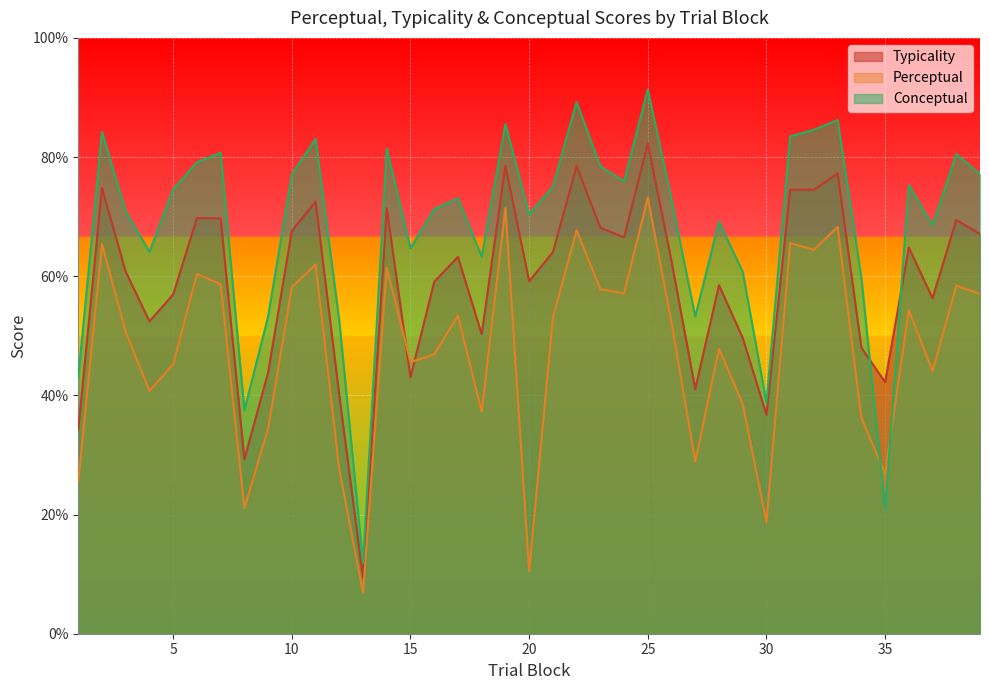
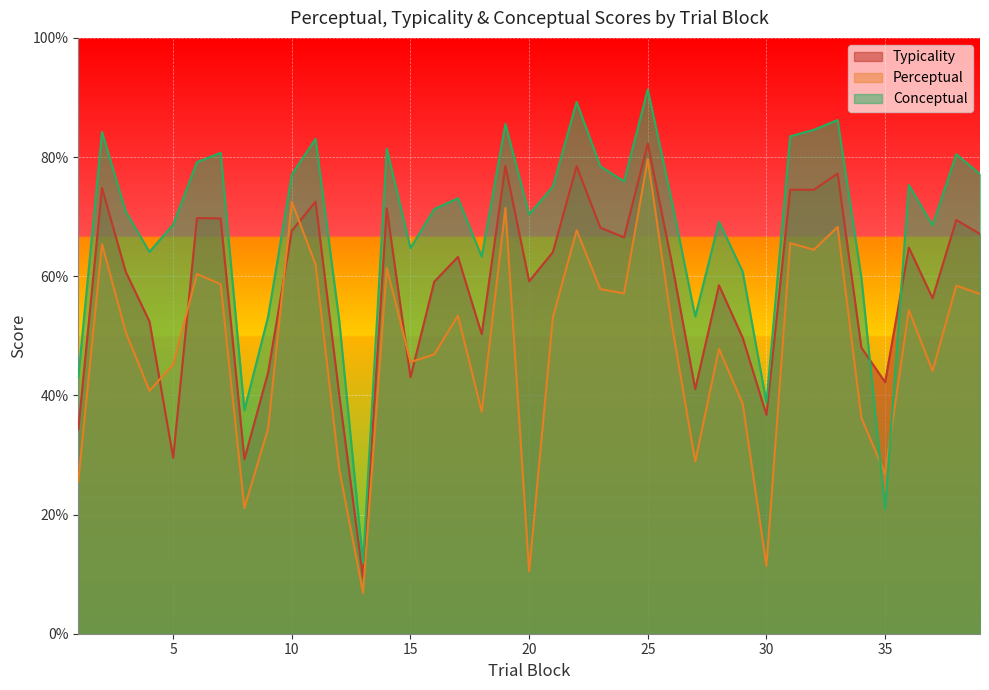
Typicality, 5: 57% -> 30%
Conceptual, 5: 75% -> 69%
Perceptual, 10: 58% -> 72%
Perceptual, 25: 73% -> 80%
Perceptual, 30: 19% -> 11%
